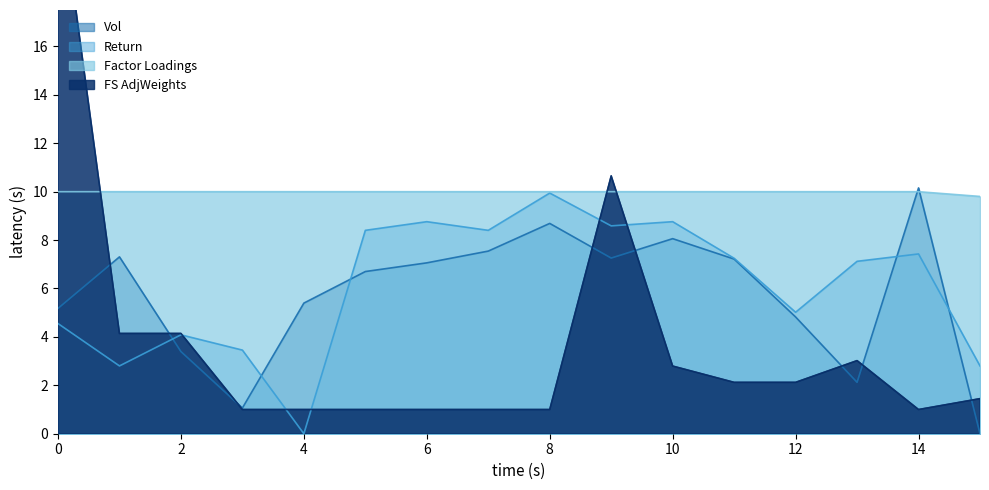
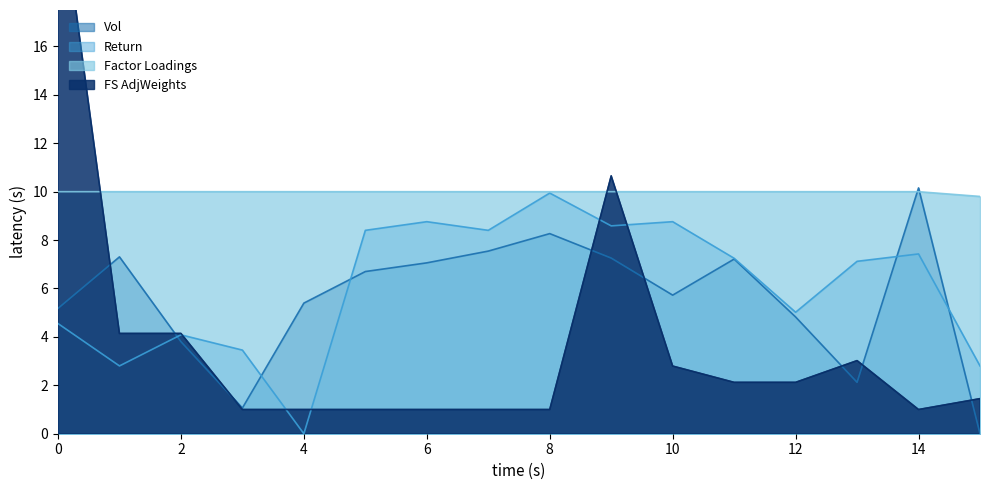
Vol, 2: 3.4 -> 3.8
Vol, 8: 8.7 -> 8.3
Vol, 10: 8.1 -> 5.7
